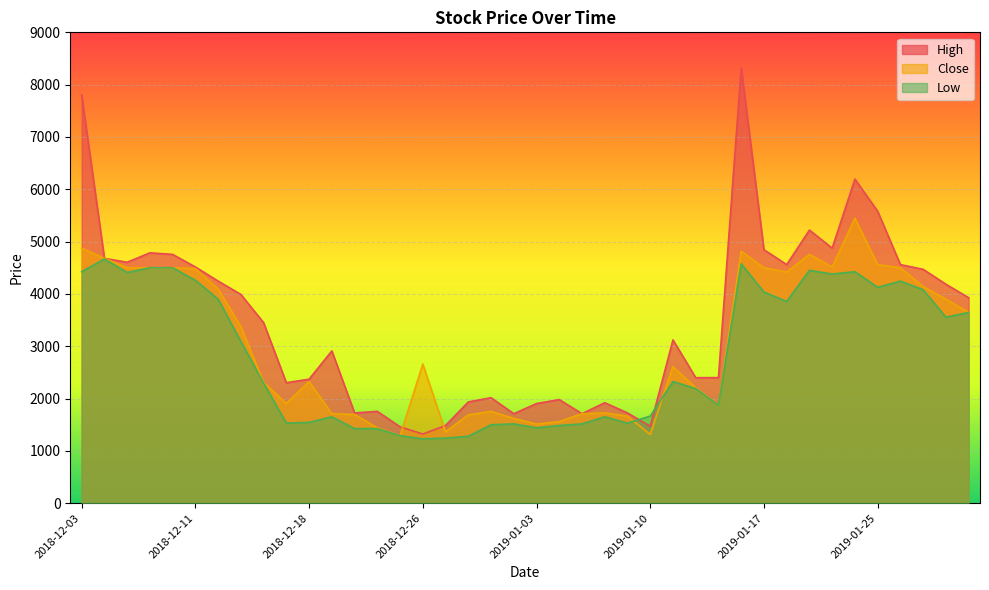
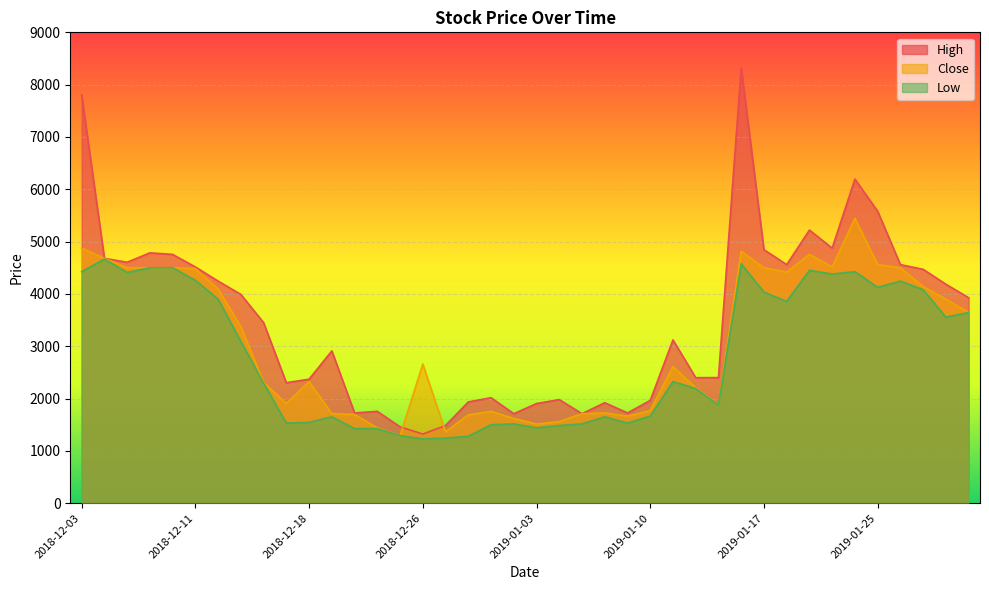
High, 2019-01-10: 1500 -> 2000
Close, 2019-01-10: 1300 -> 1800
